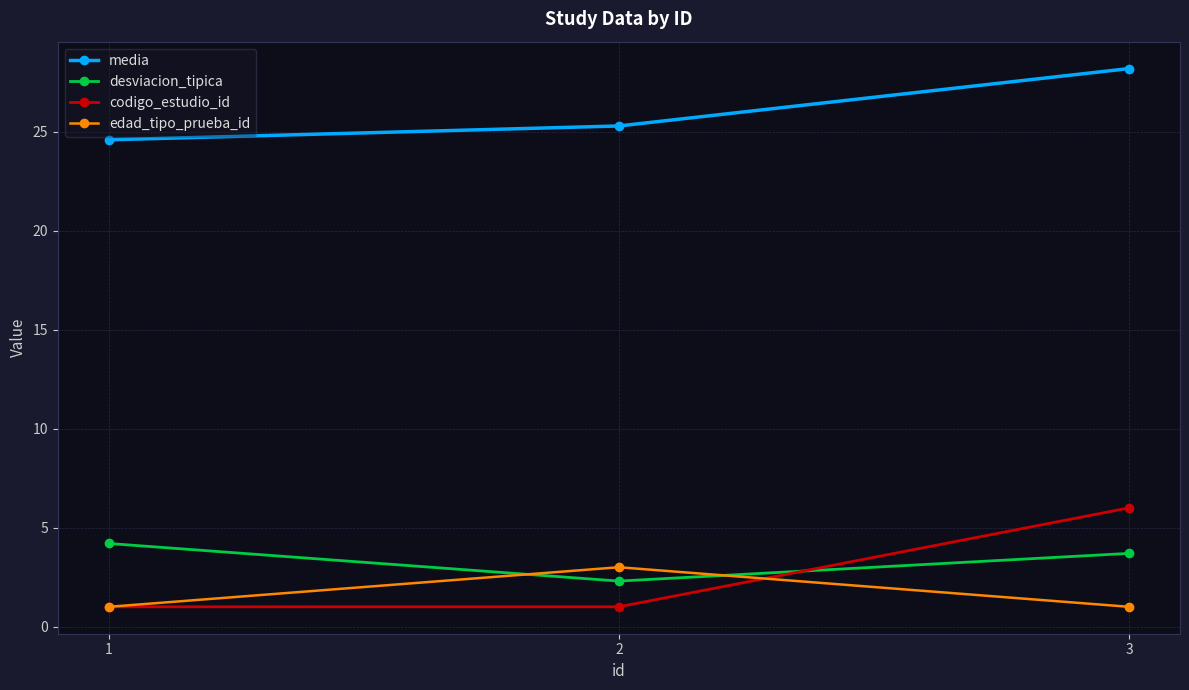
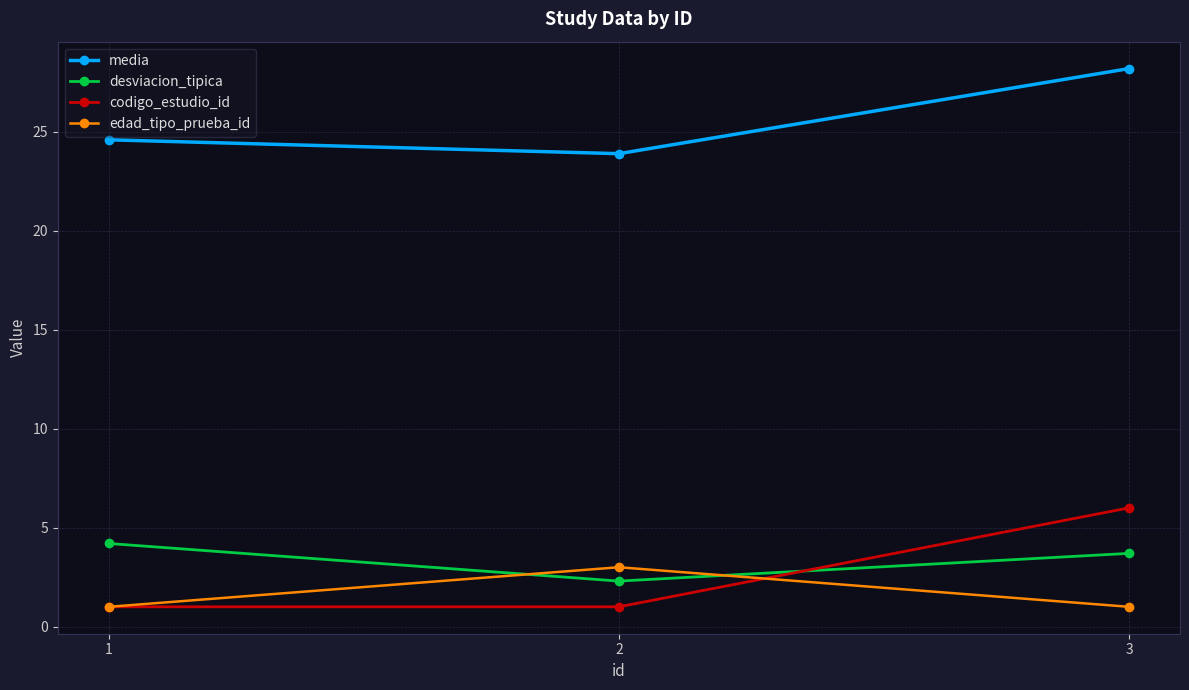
media, 2: 25.3 -> 23.9
